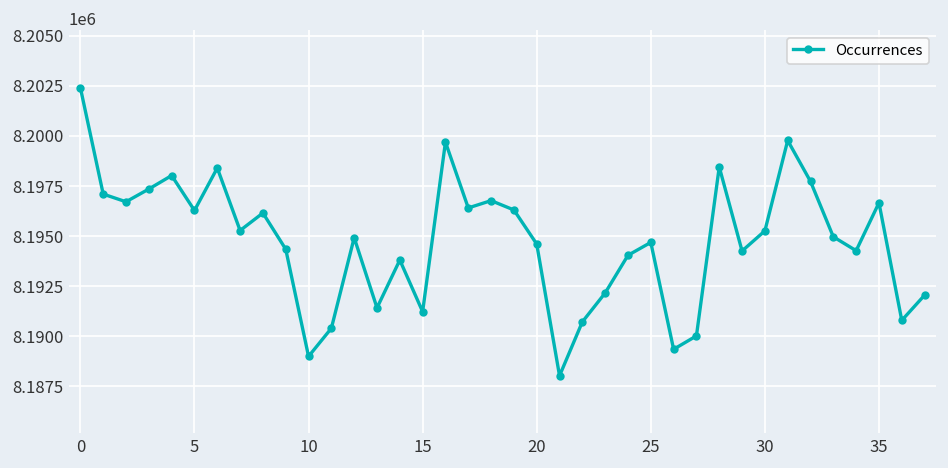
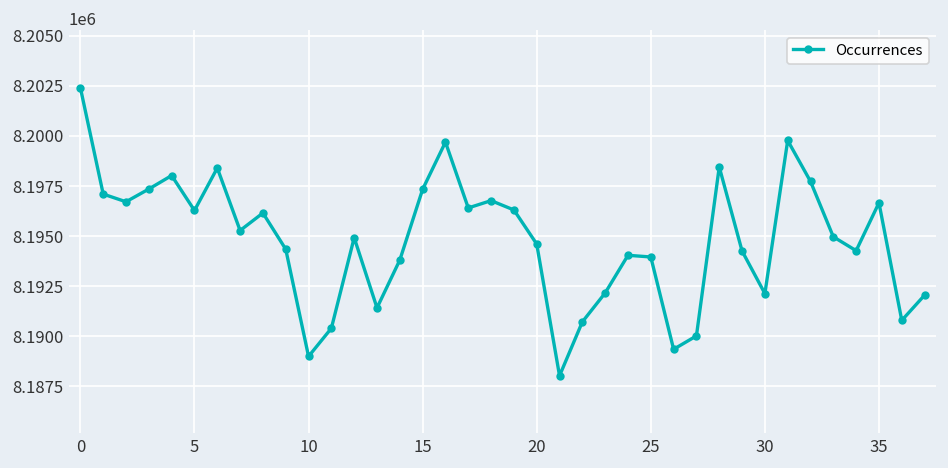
15: 8191200 -> 8197300
25: 8194700 -> 8194000
30: 8195300 -> 8192100
